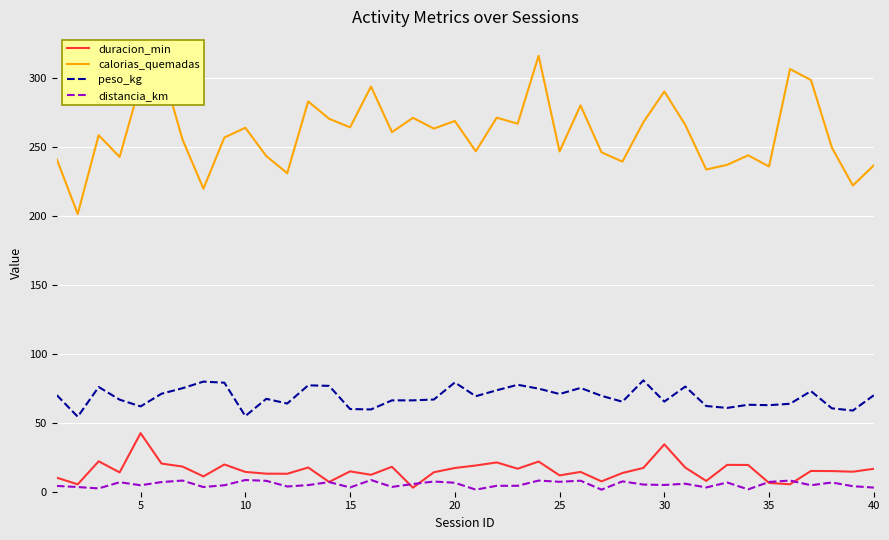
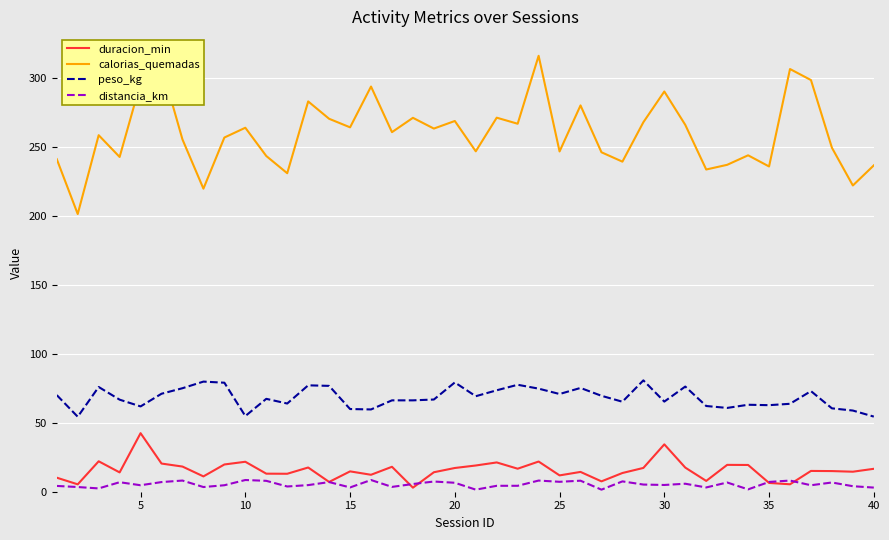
duracion_min, 10: 14 -> 22
peso_kg, 40: 70 -> 55
